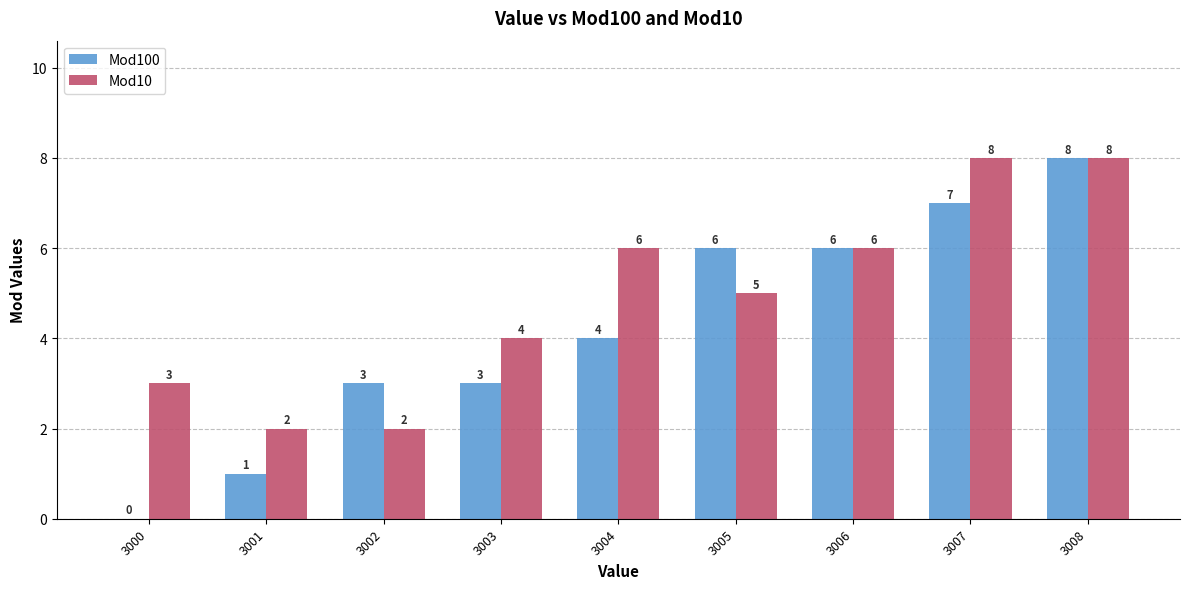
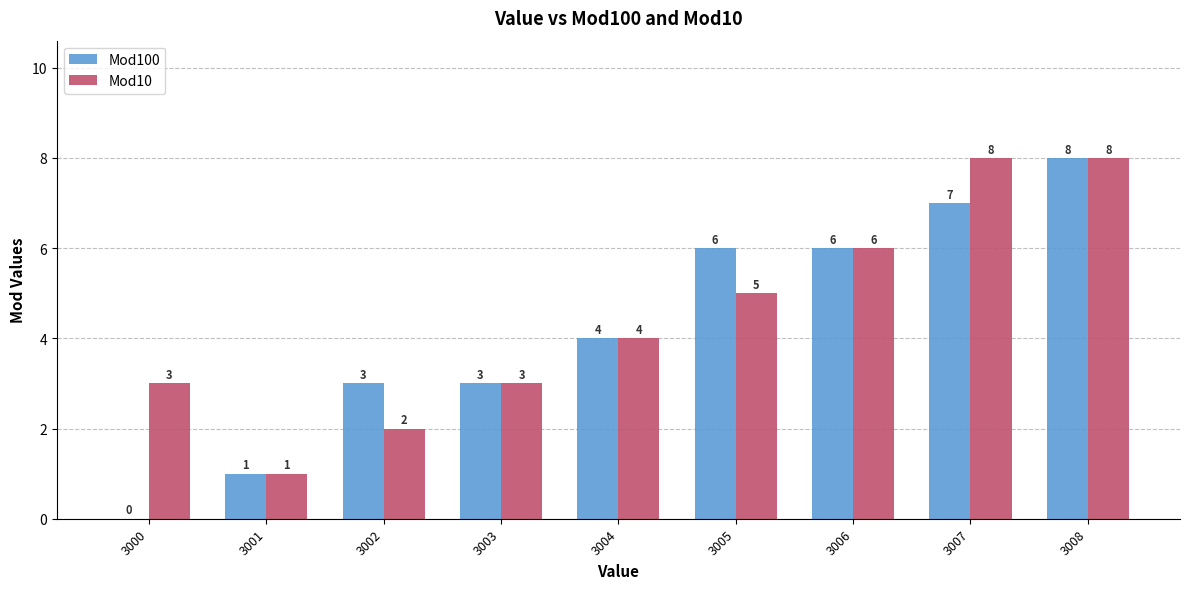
Mod10, 3001: 2 -> 1
Mod10, 3003: 4 -> 3
Mod10, 3004: 6 -> 4
